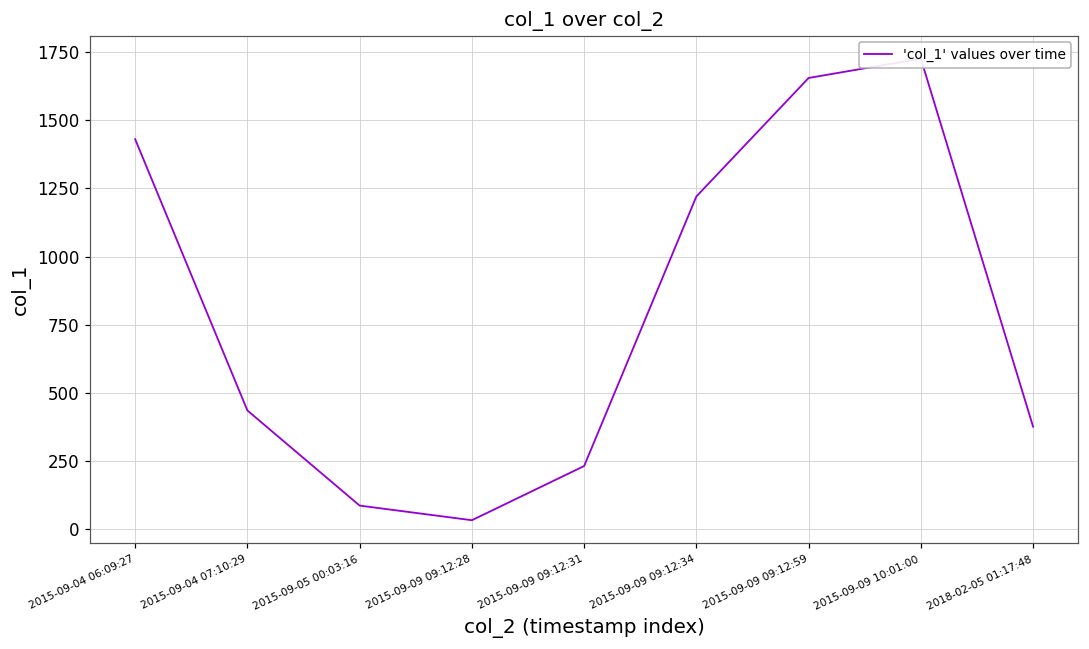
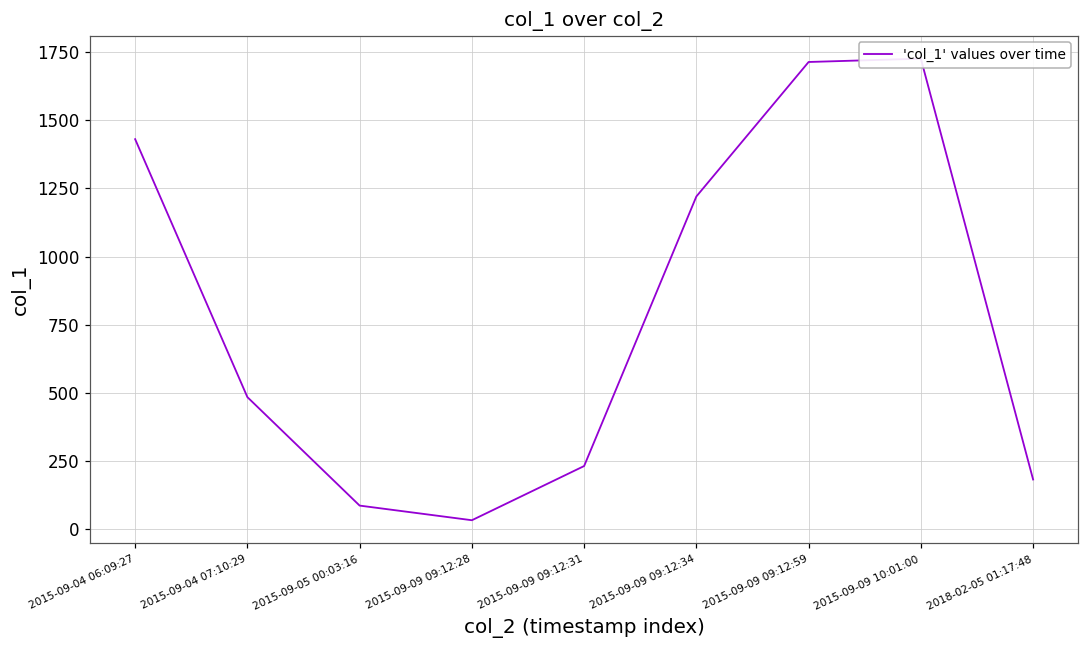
2015-09-04 07:10:29: 440 -> 480
2015-09-09 09:12:59: 1660 -> 1710
2018-02-05 01:17:48: 380 -> 180
